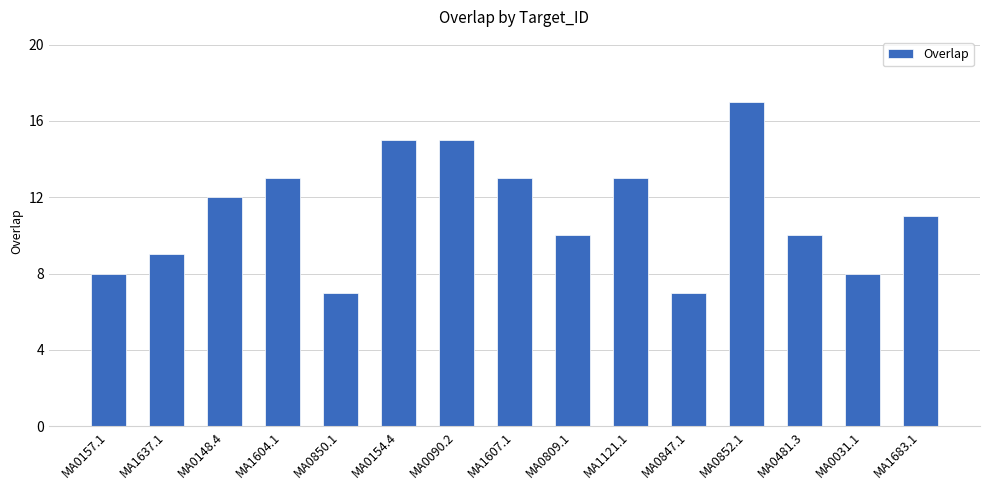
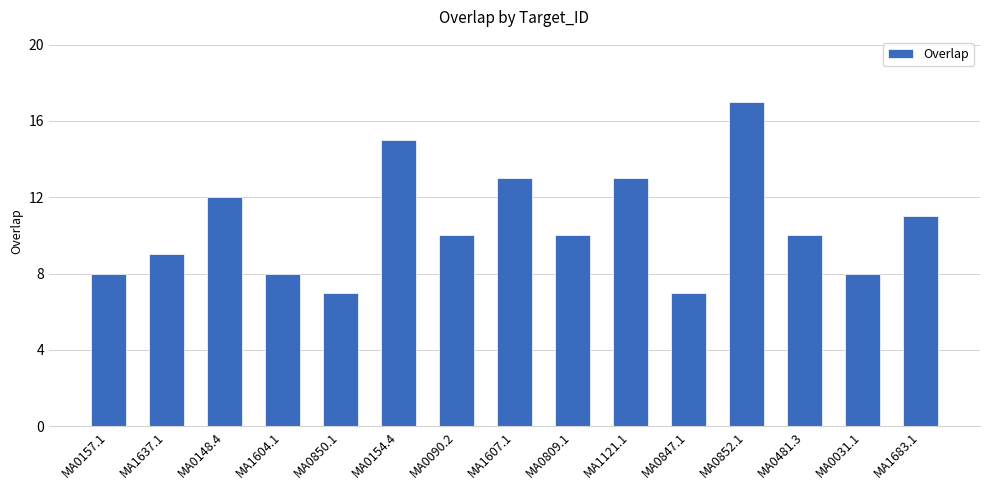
MA1604.1: 13 -> 8
MA0090.2: 15 -> 10
